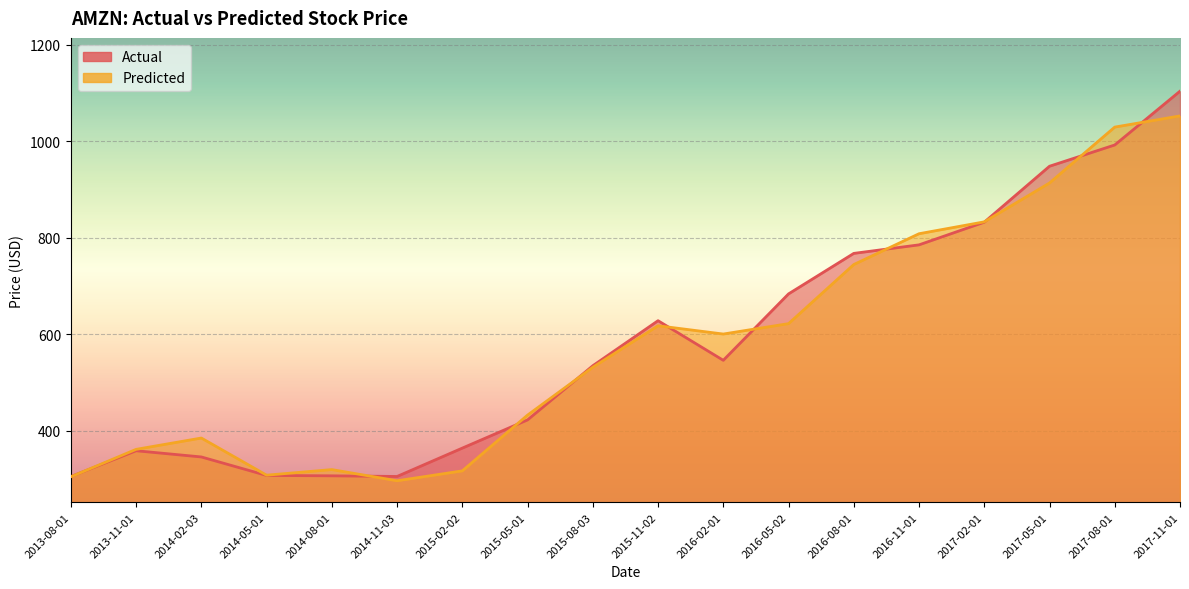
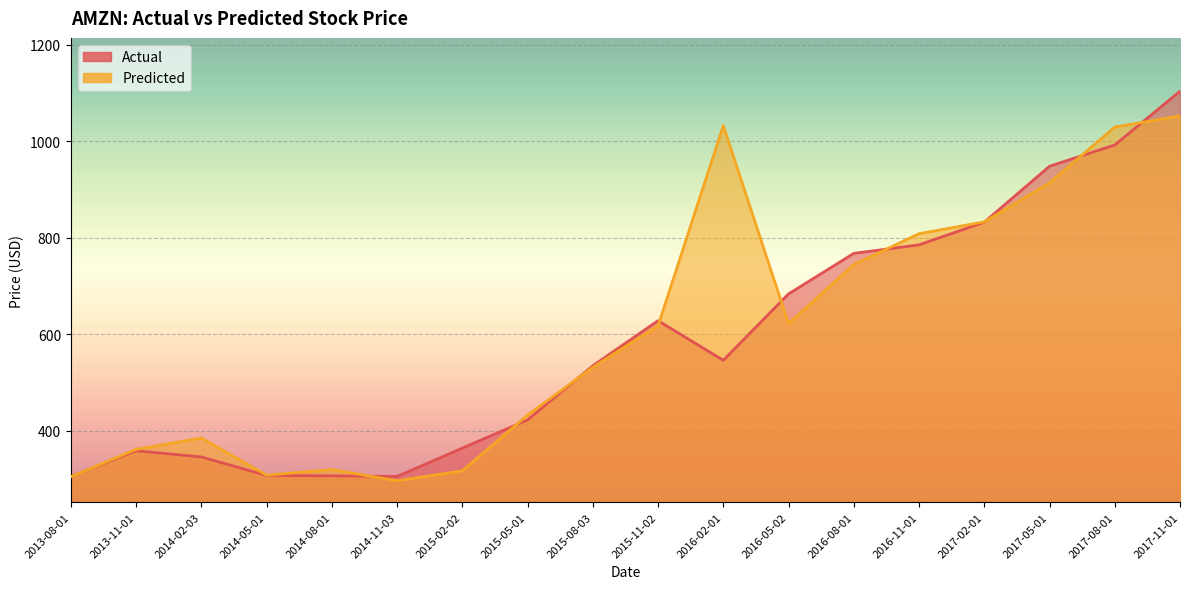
Predicted, 2016-02-01: 600 -> 1030
